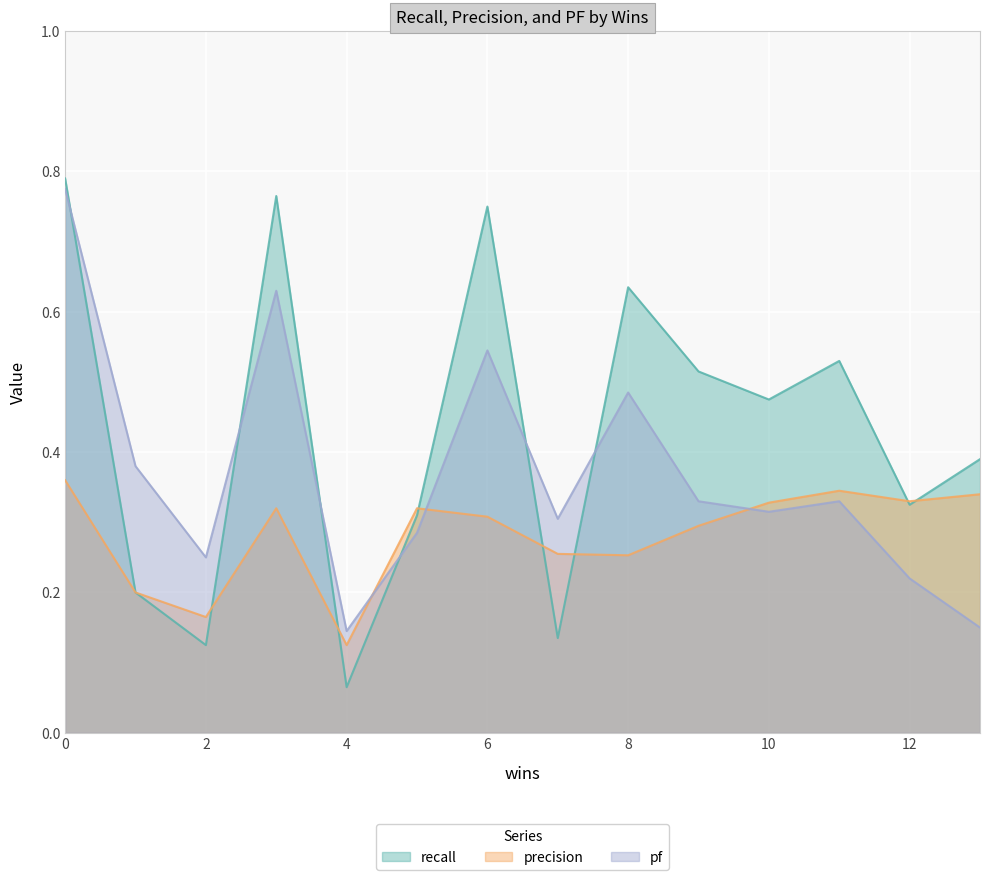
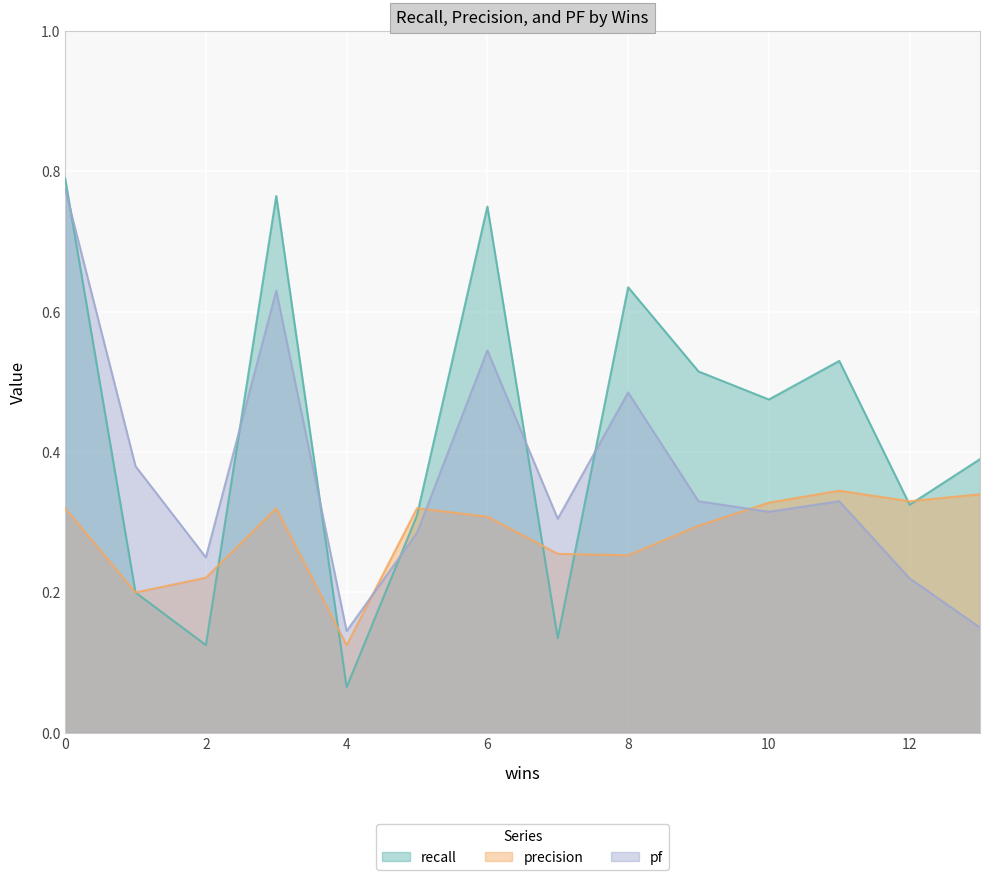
precision, 0: 0.36 -> 0.32
precision, 2: 0.17 -> 0.22
